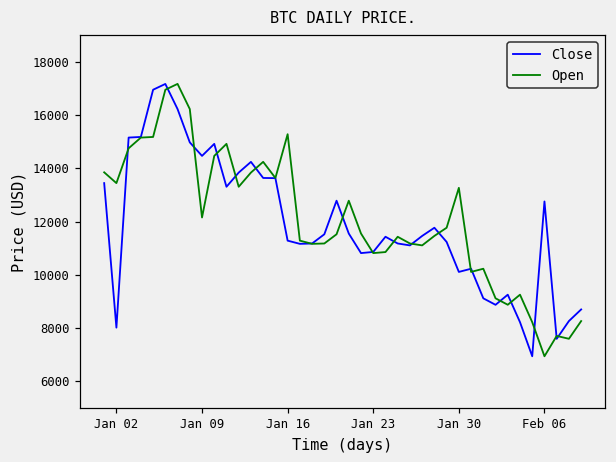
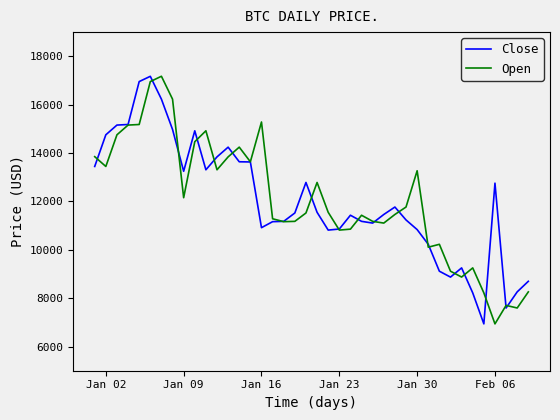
Close, Jan 02: 8000 -> 14800
Close, Jan 09: 14500 -> 13200
Close, Jan 16: 11300 -> 10900
Close, Jan 30: 10100 -> 10800
